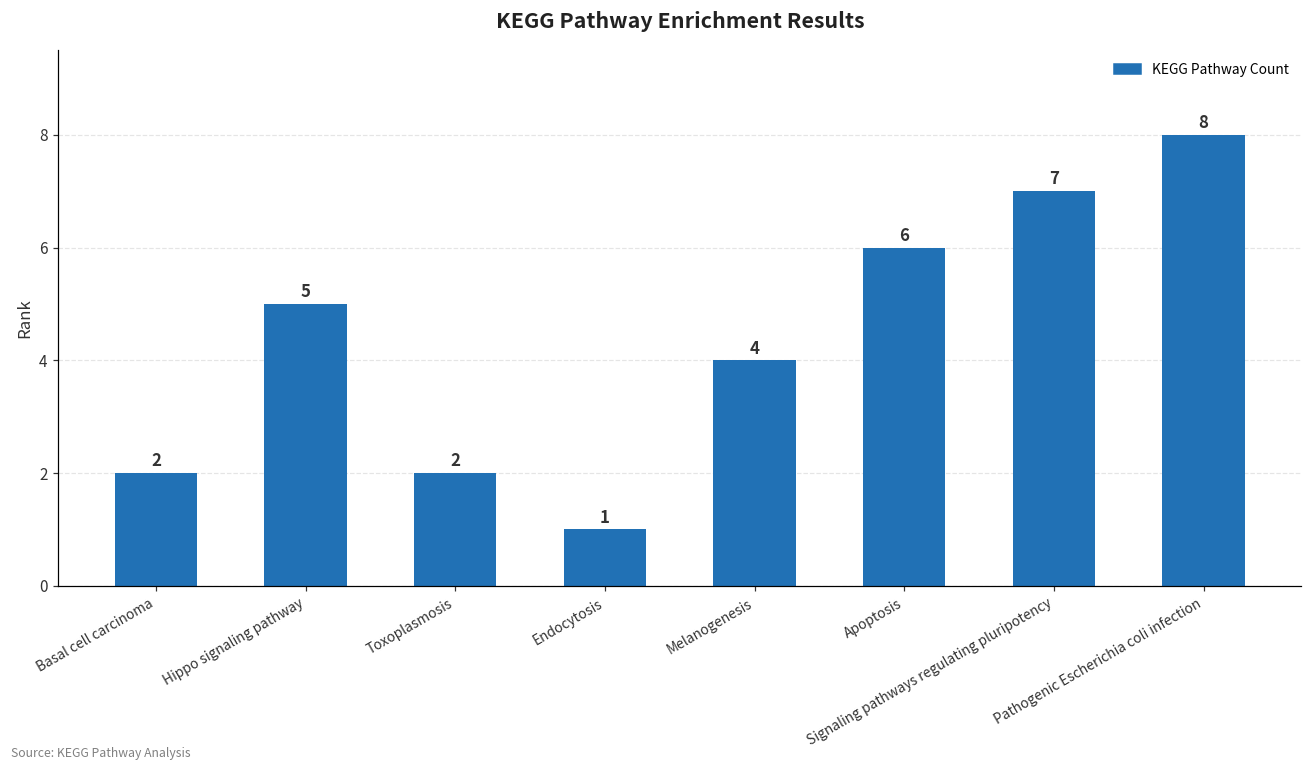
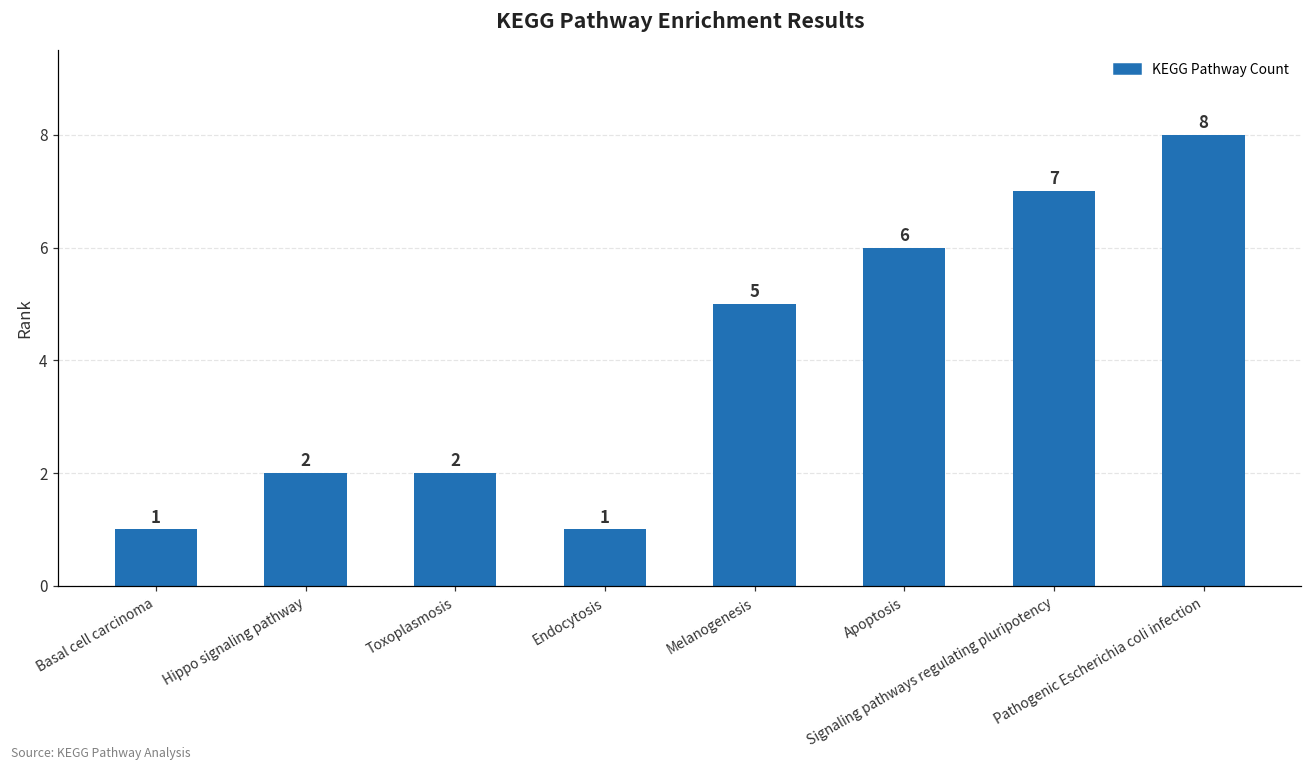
Basal cell carcinoma: 2 -> 1
Hippo signaling pathway: 5 -> 2
Melanogenesis: 4 -> 5
